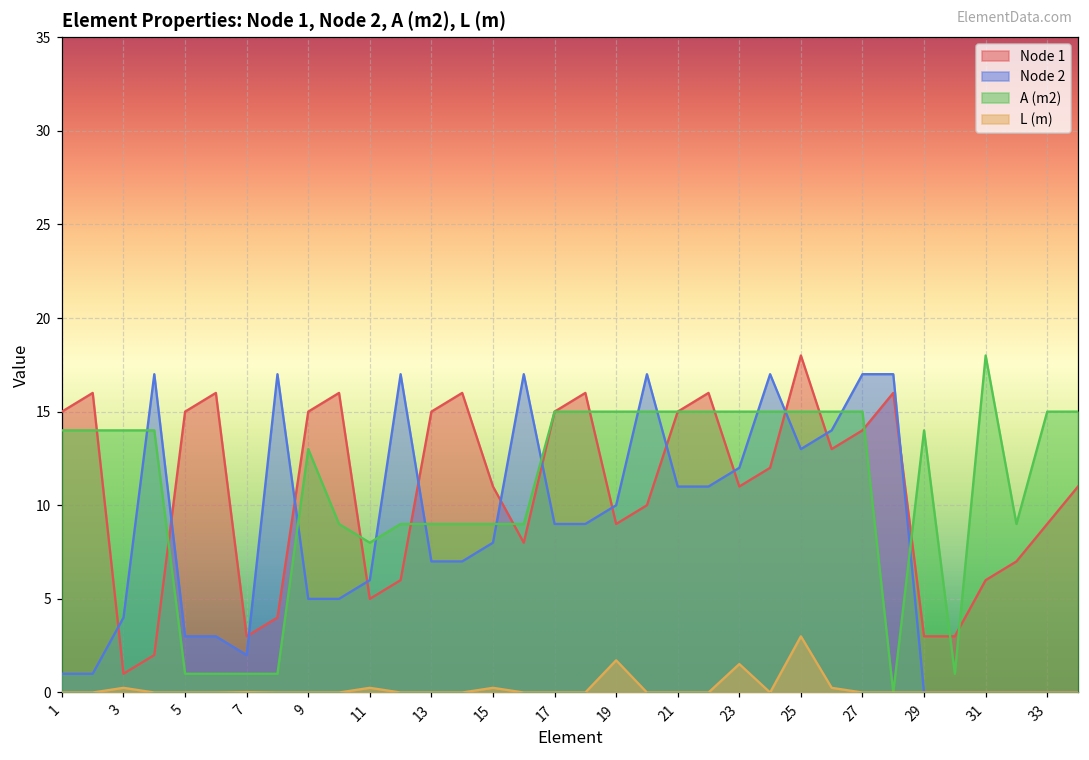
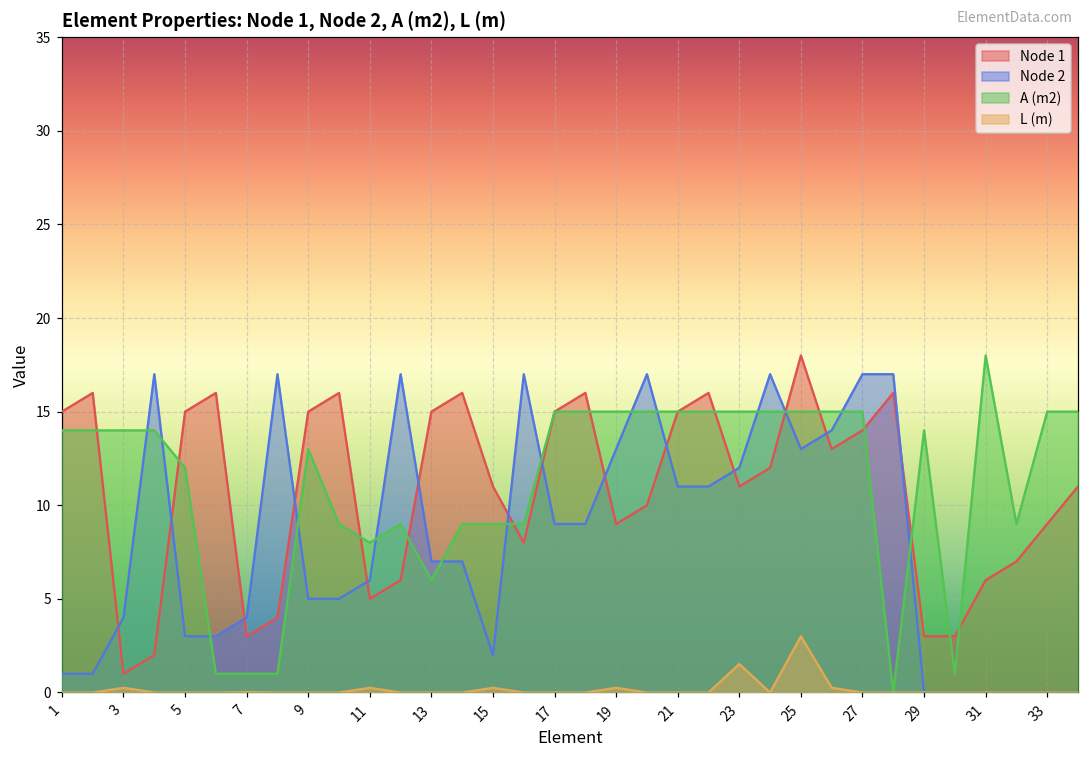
A (m2), 5: 1 -> 12
Node 2, 7: 2 -> 4
A (m2), 13: 9 -> 6
Node 2, 15: 8 -> 2
Node 2, 19: 10 -> 13
L (m), 19: 1.7 -> 0.3
